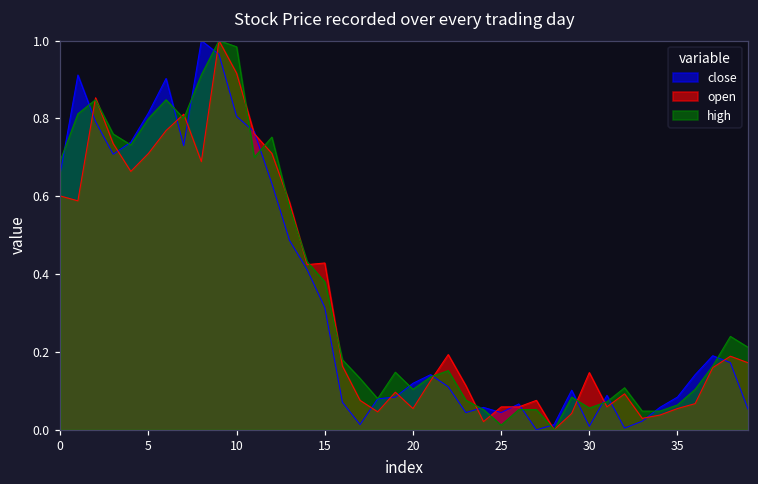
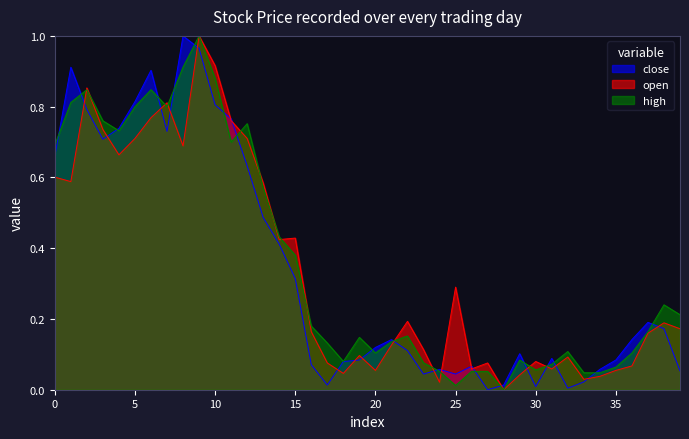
high, 10: 0.98 -> 0.88
open, 25: 0.06 -> 0.29
open, 30: 0.15 -> 0.08
